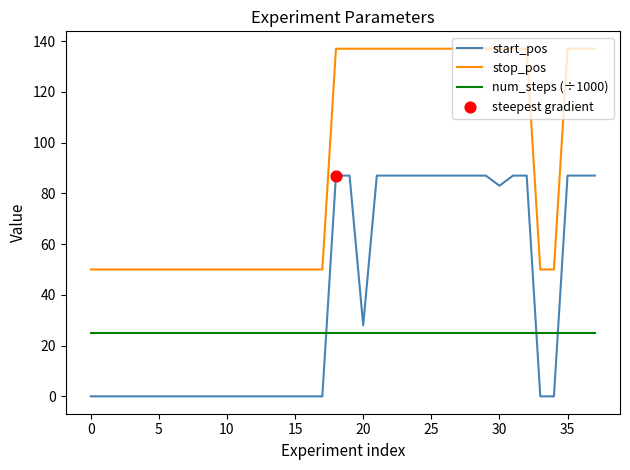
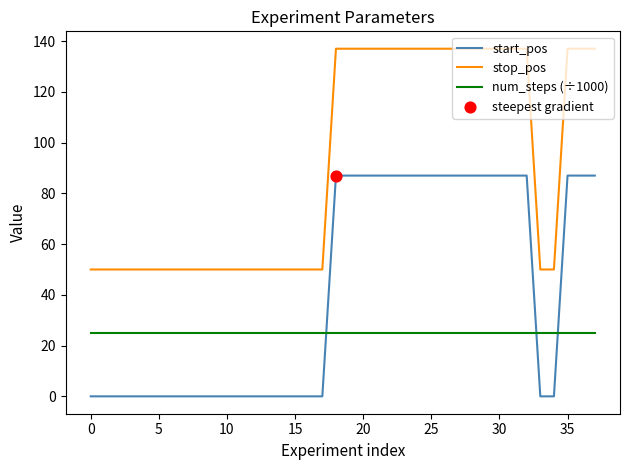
start_pos, 20: 28 -> 87
start_pos, 30: 83 -> 87
